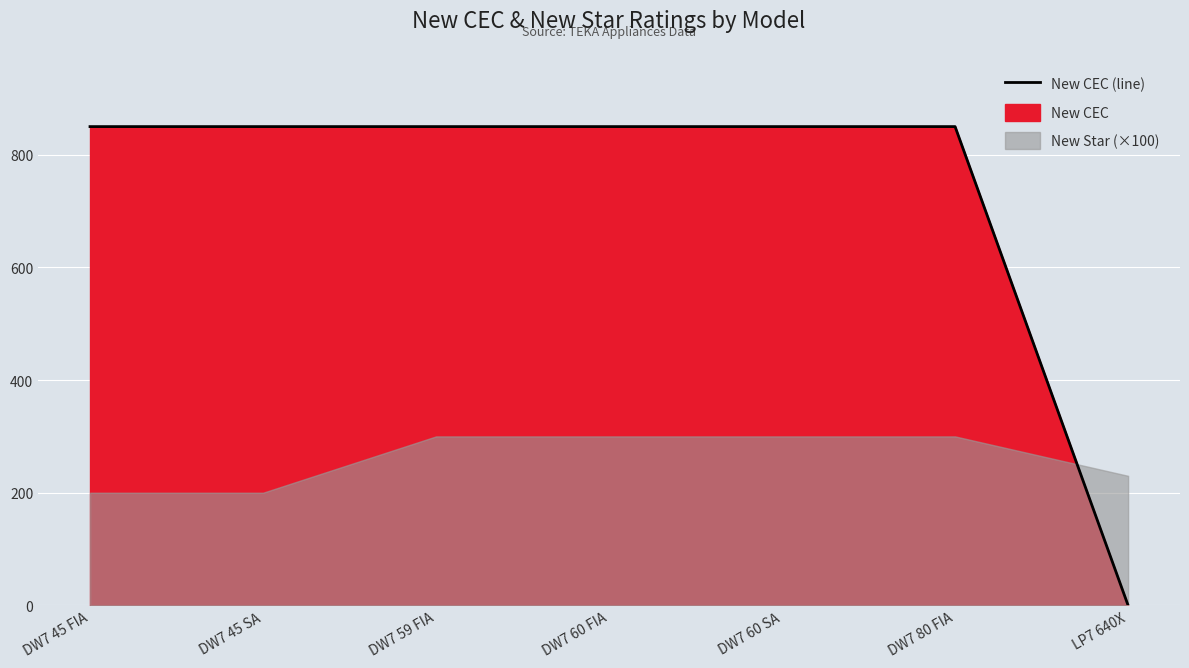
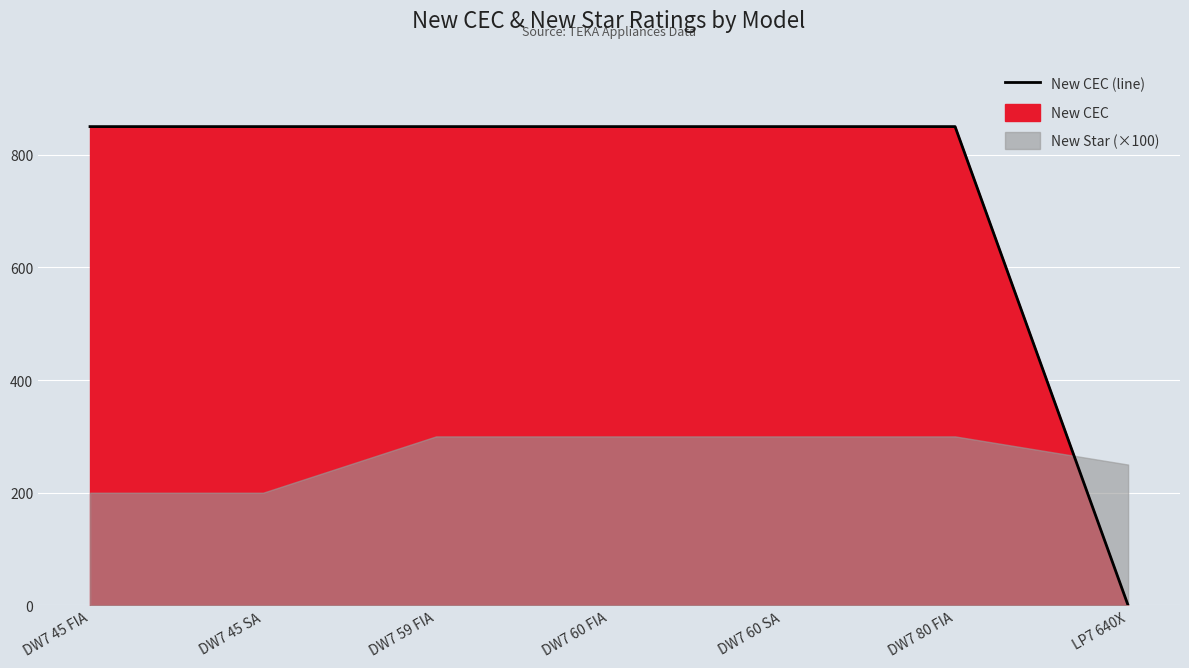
New Star (×100), LP7 640X: 230 -> 250
